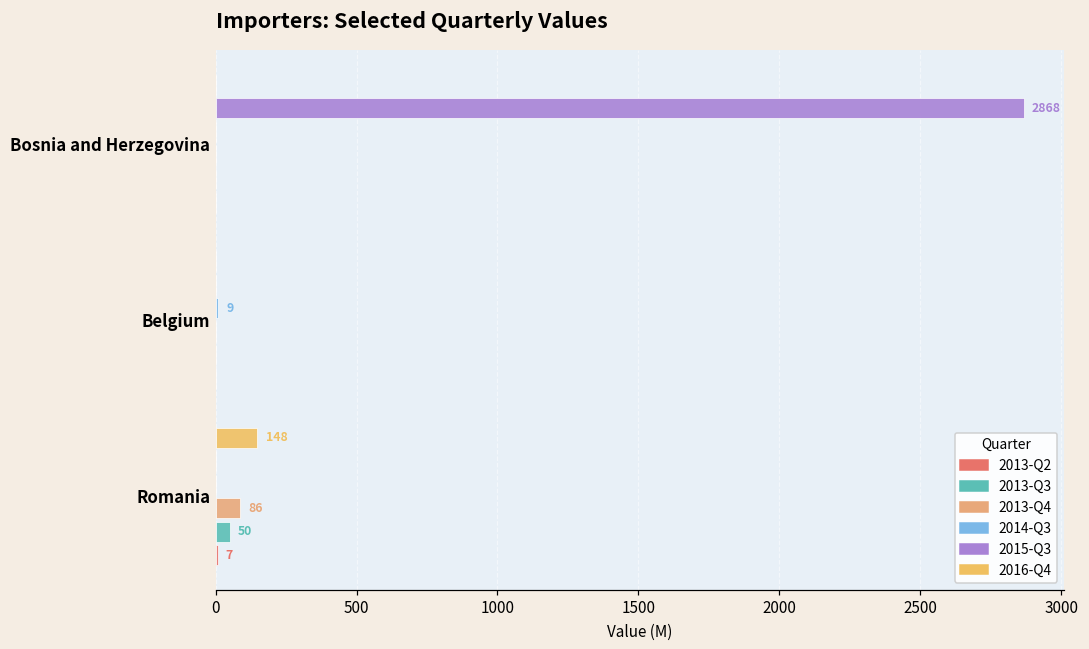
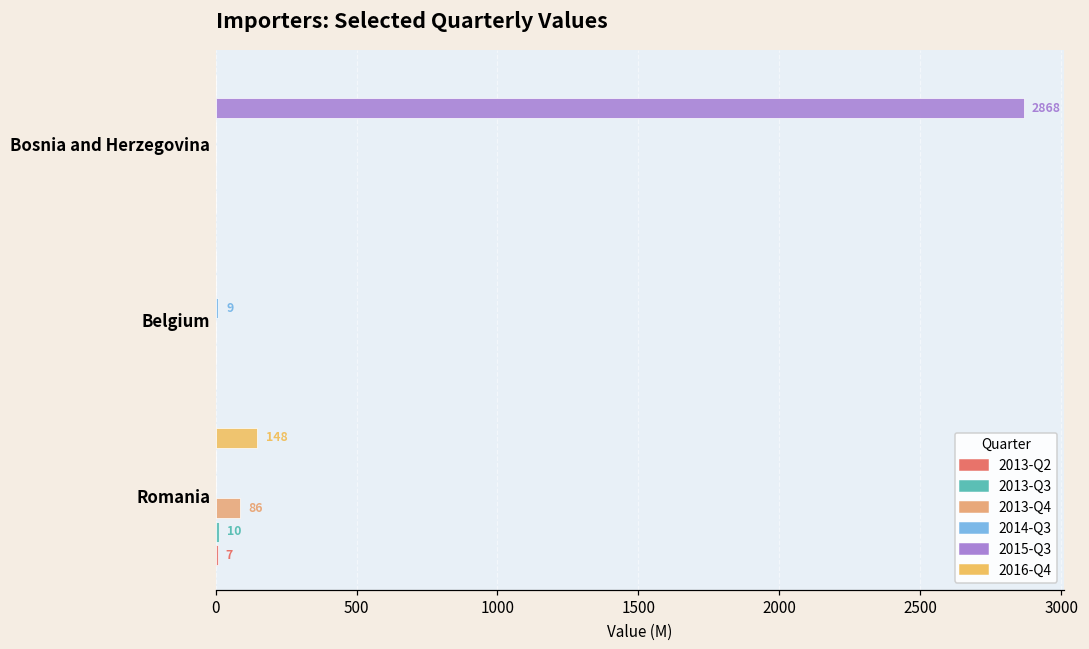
2013-Q3, Romania: 50 -> 10
